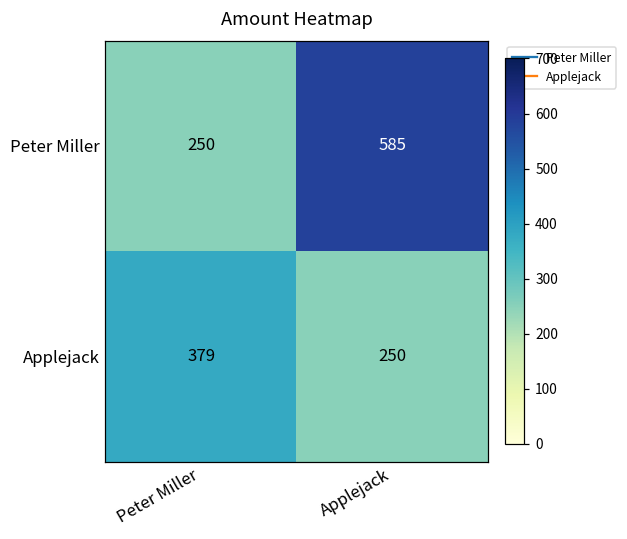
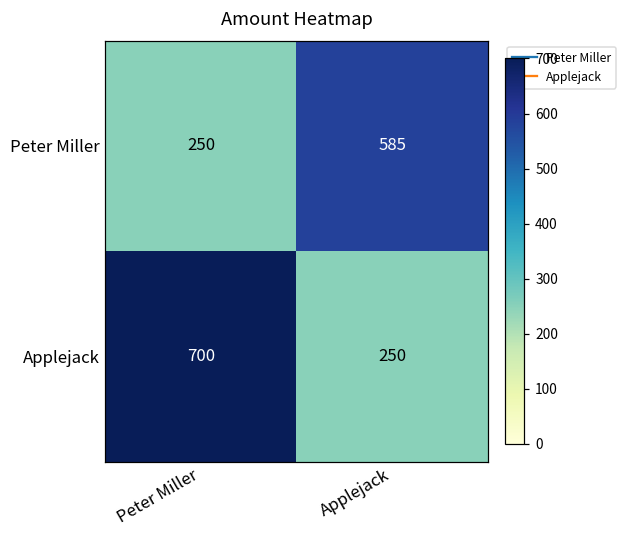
Applejack, Peter Miller: 379 -> 700
